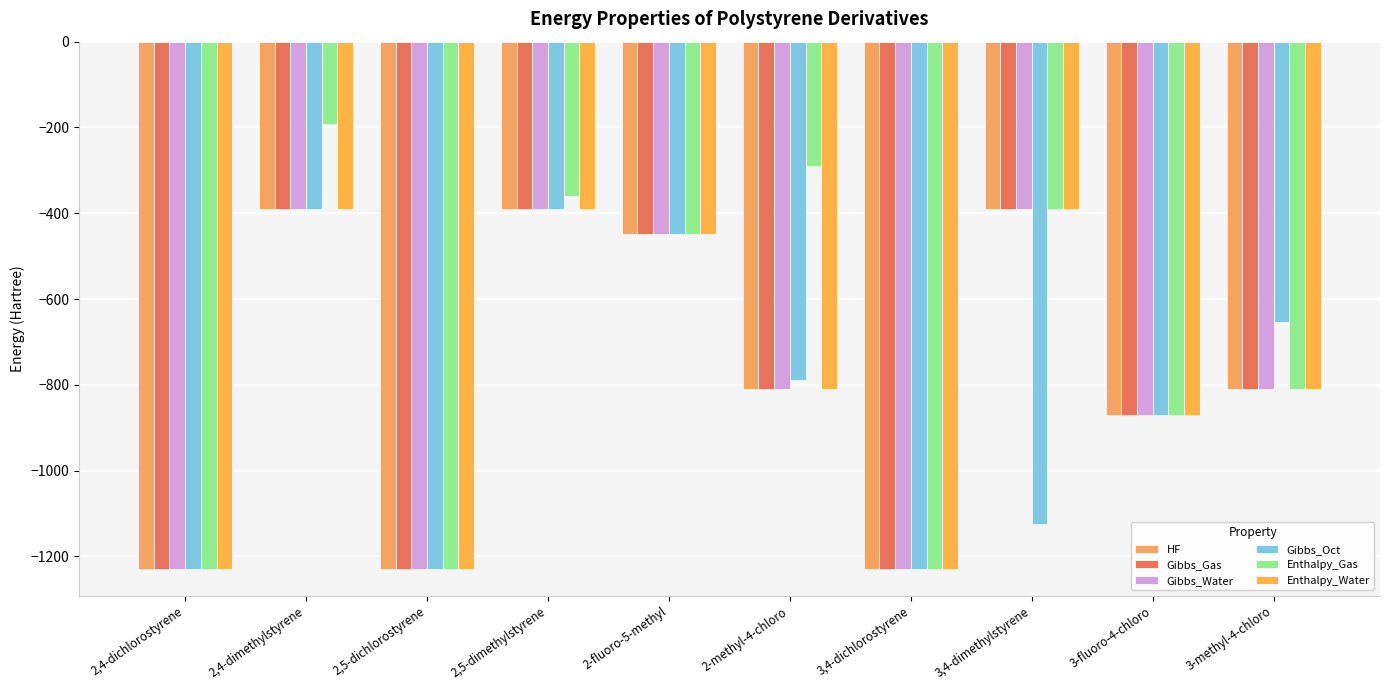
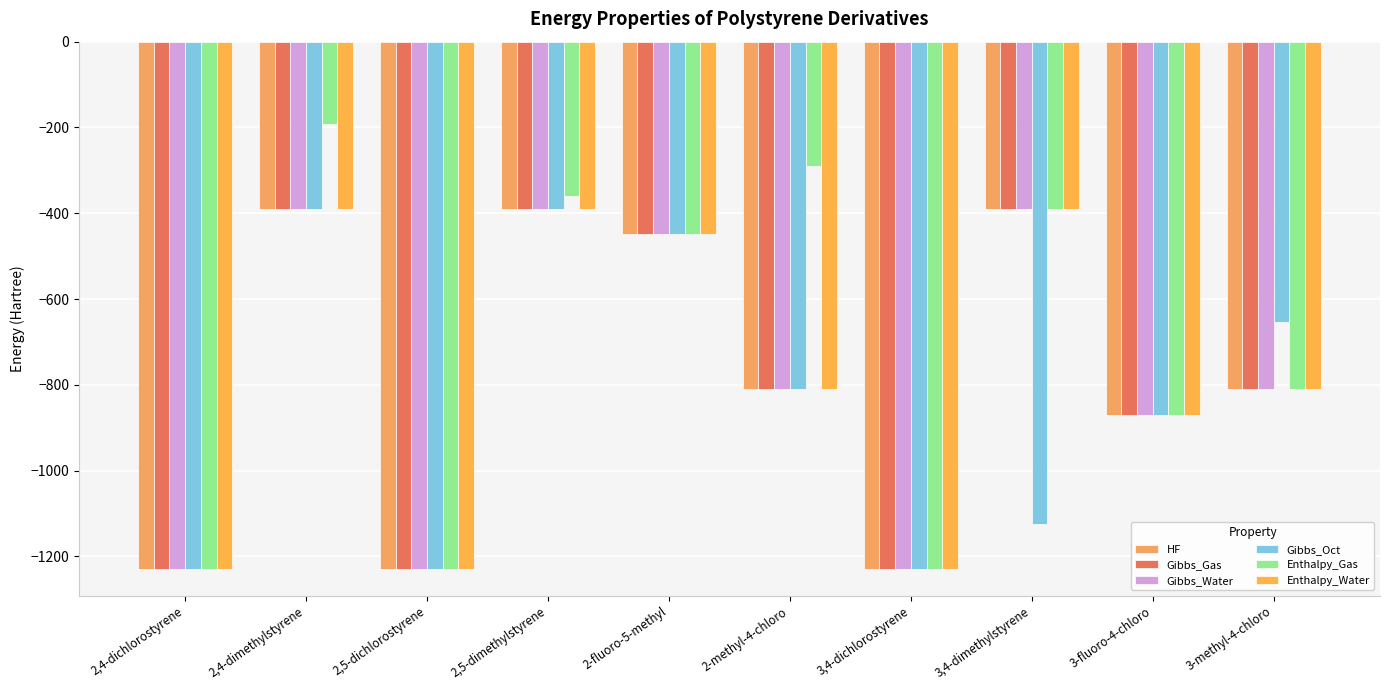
Gibbs_Oct, 2-methyl-4-chloro: -790 -> -810
